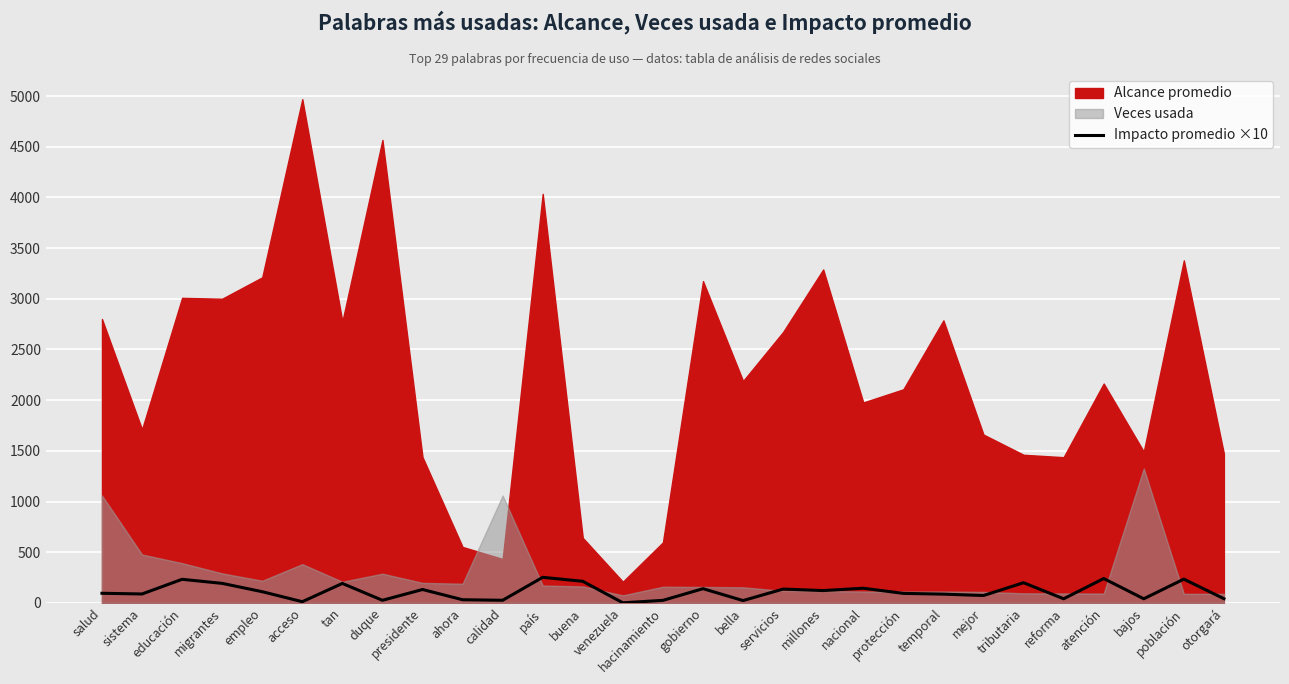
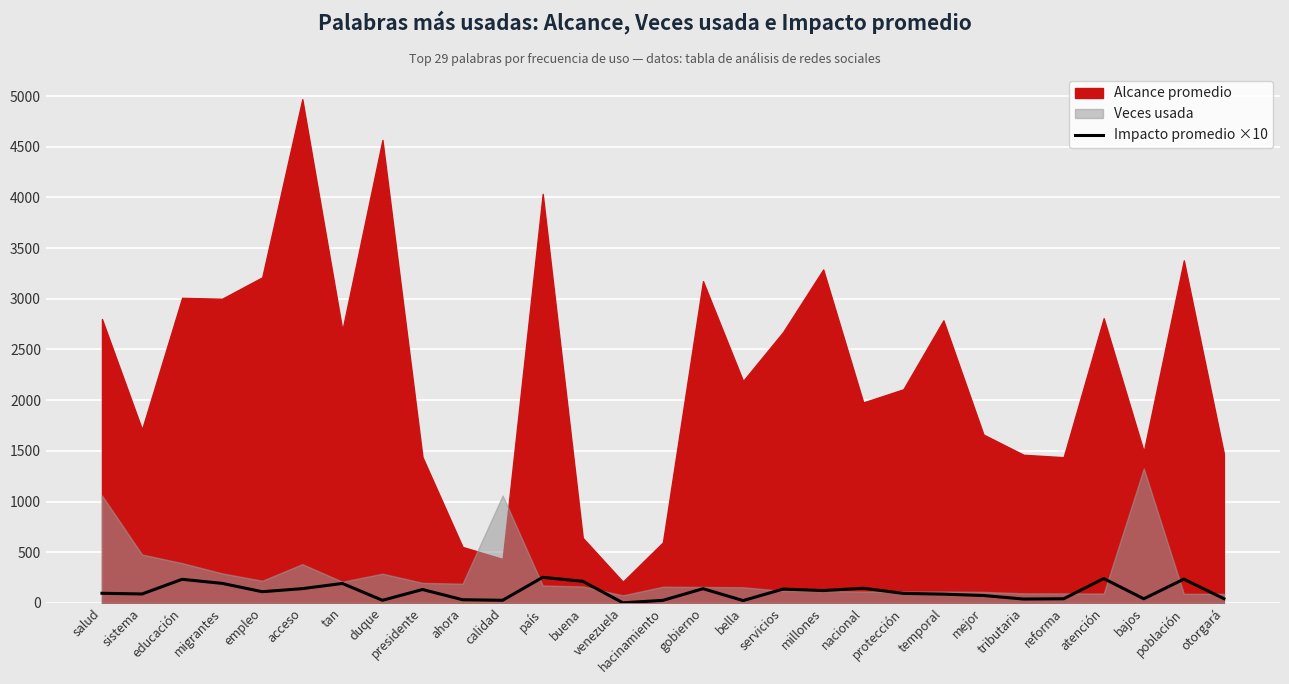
Impacto promedio ×10, acceso: 10 -> 140
Alcance promedio, tan: 2780 -> 2690
Impacto promedio ×10, tributaria: 200 -> 40
Alcance promedio, atención: 2160 -> 2810
